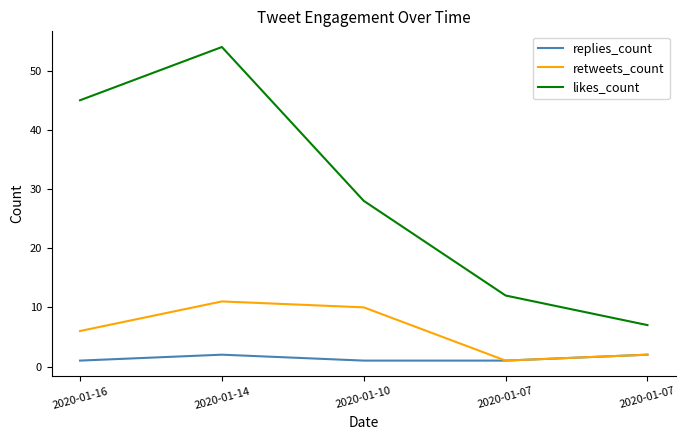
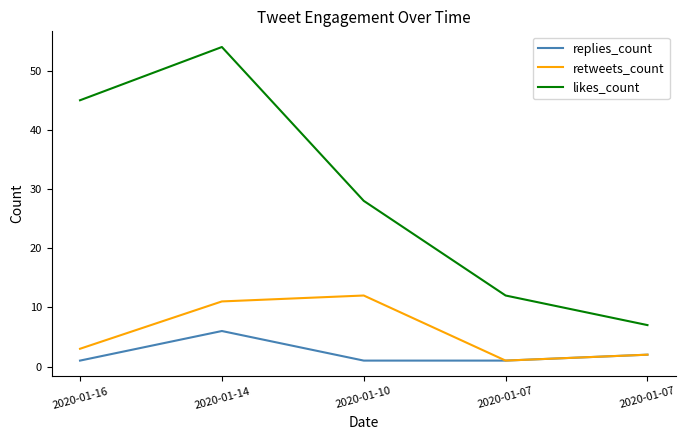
retweets_count, 2020-01-16: 6 -> 3
replies_count, 2020-01-14: 2 -> 6
retweets_count, 2020-01-10: 10 -> 12
